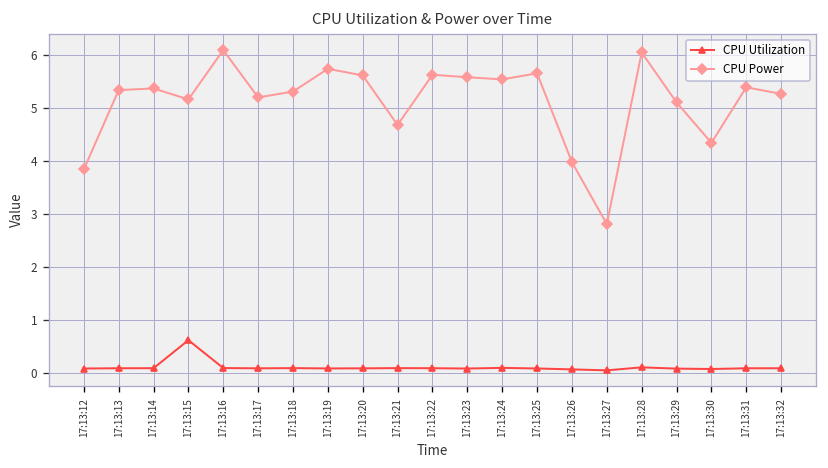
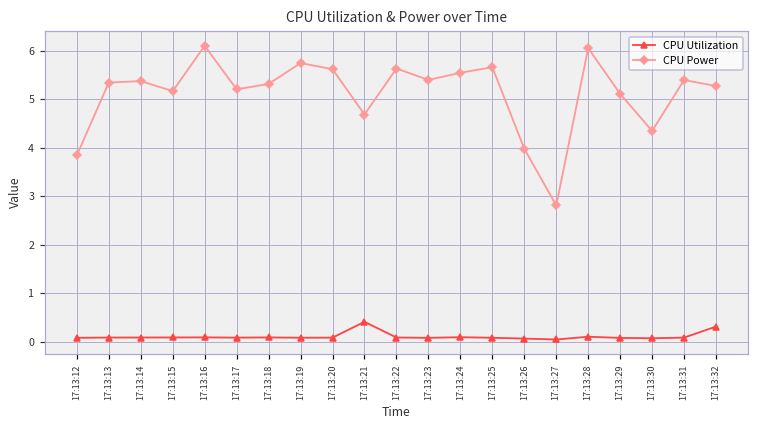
CPU Utilization, 17:13:15: 0.6 -> 0.1
CPU Utilization, 17:13:21: 0.1 -> 0.4
CPU Power, 17:13:23: 5.6 -> 5.4
CPU Utilization, 17:13:32: 0.1 -> 0.3
